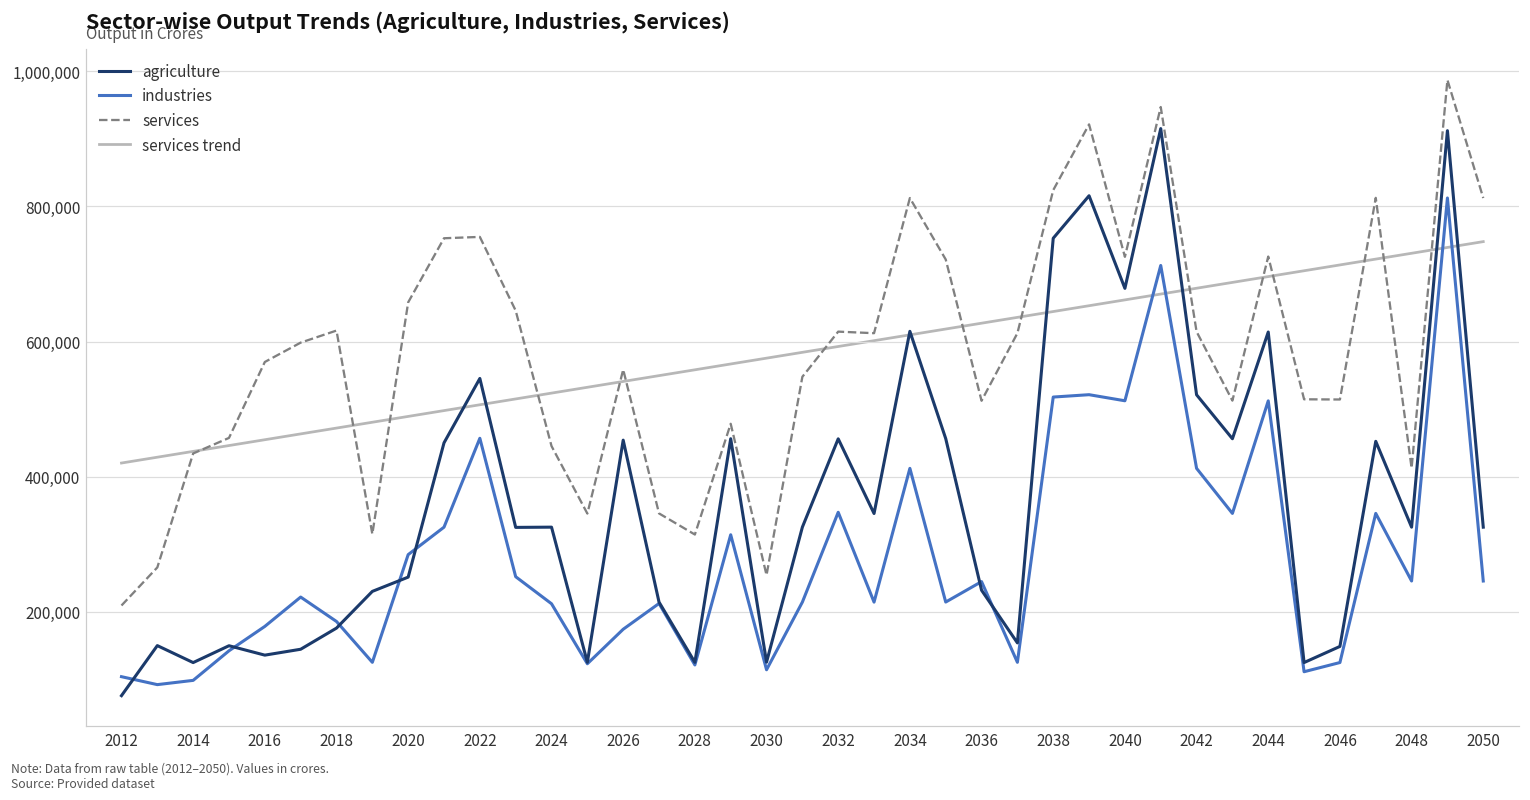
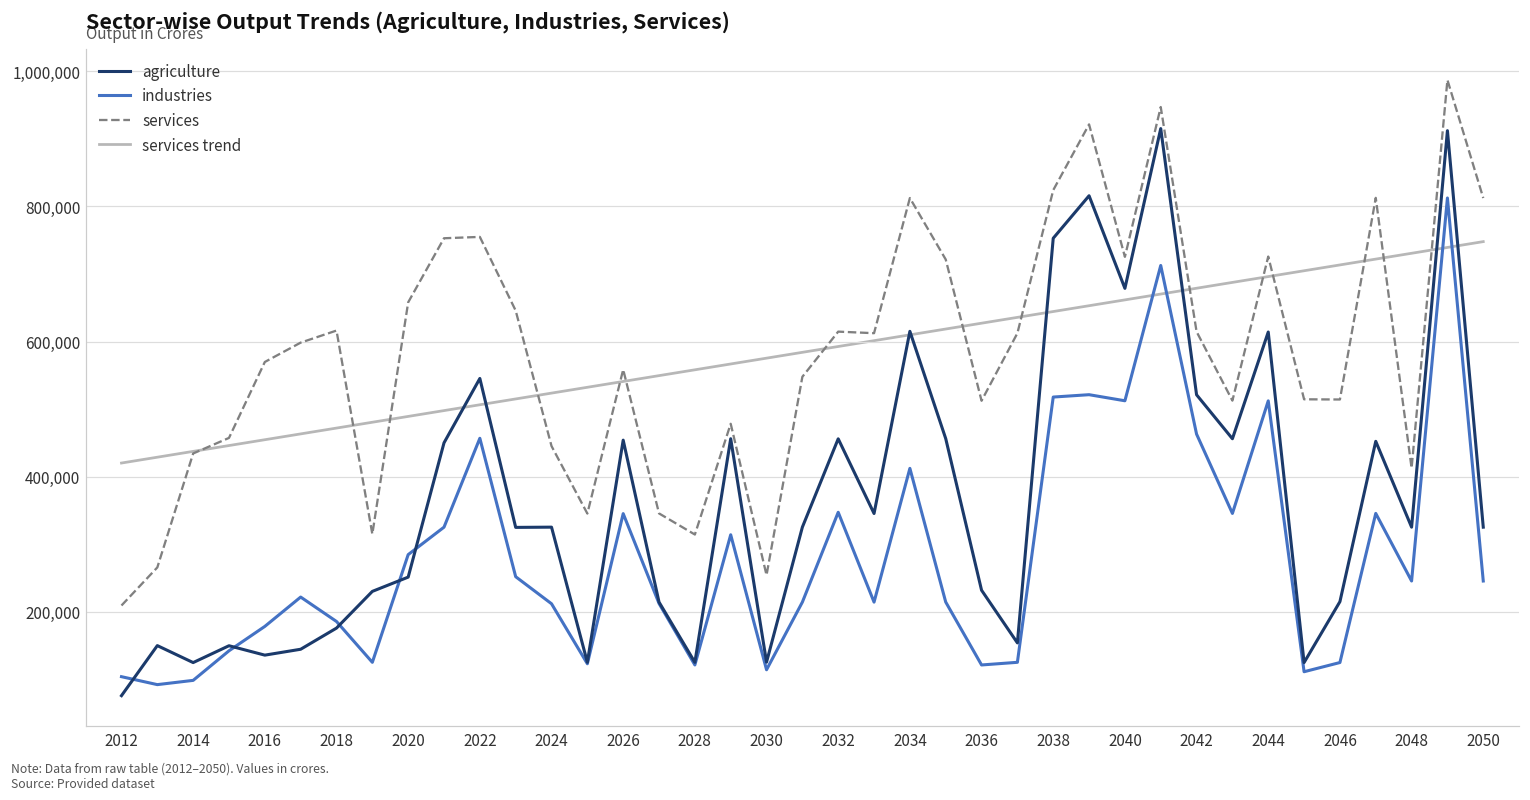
industries, 2026: 170,000 -> 350,000
industries, 2036: 240,000 -> 120,000
industries, 2042: 410,000 -> 460,000
agriculture, 2046: 150,000 -> 220,000
